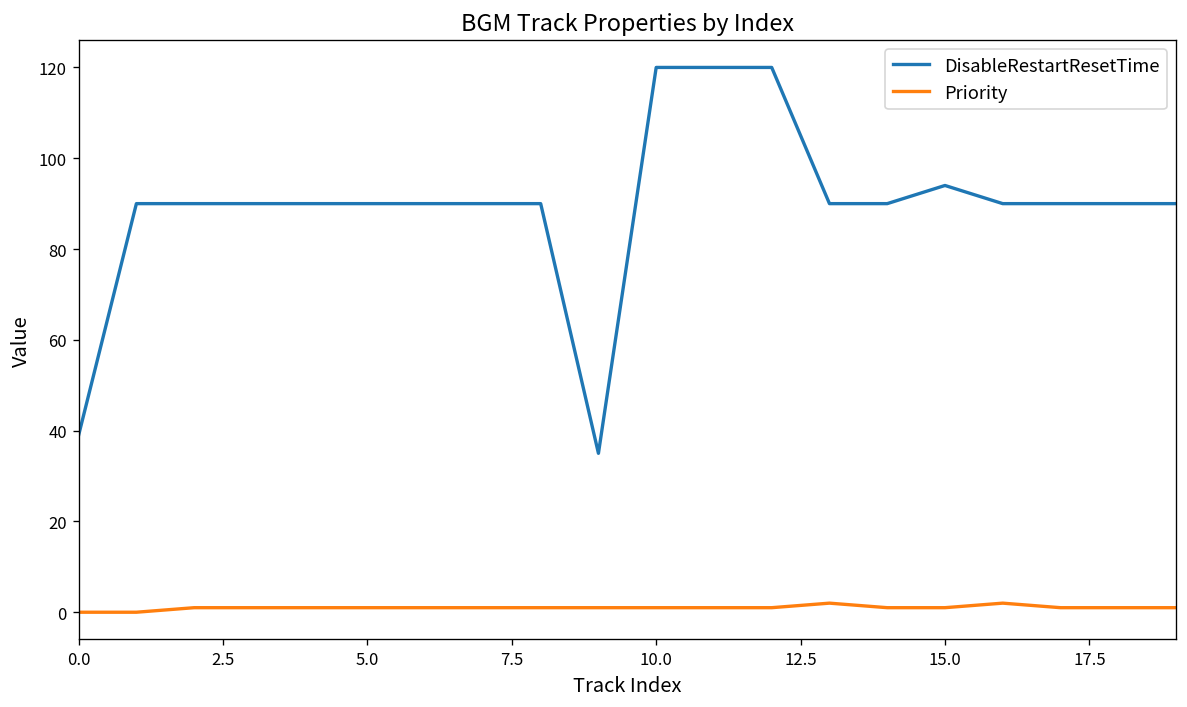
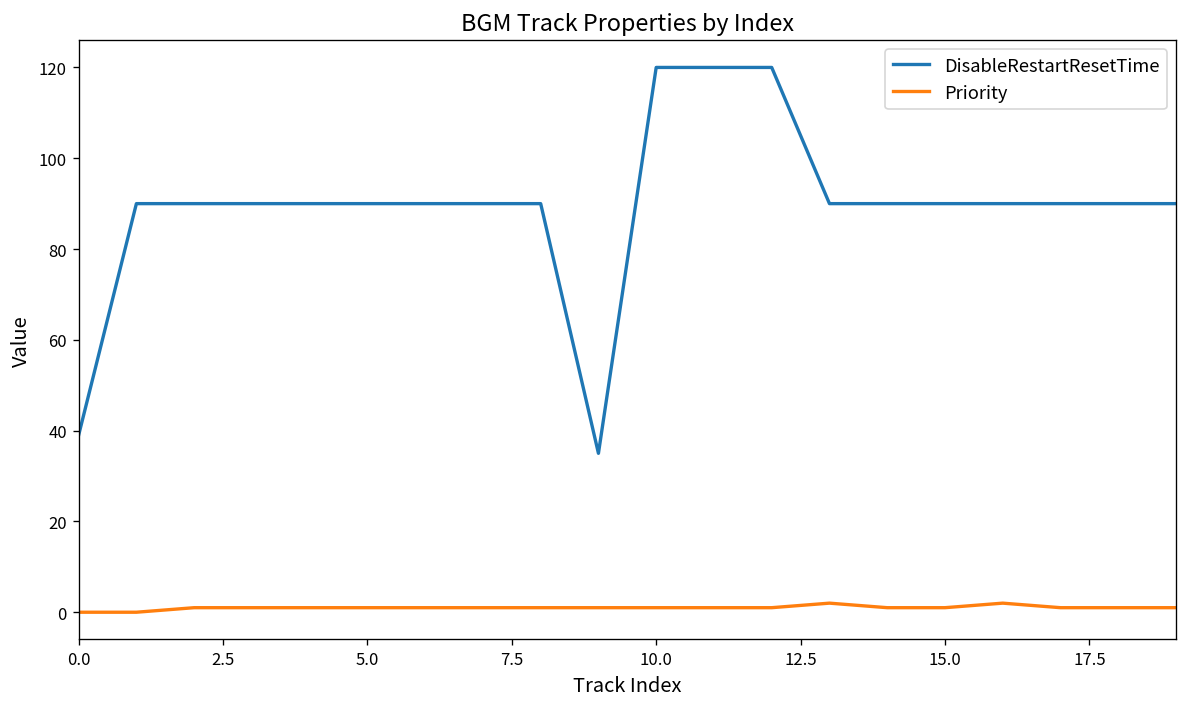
DisableRestartResetTime, 15.0: 94 -> 90
